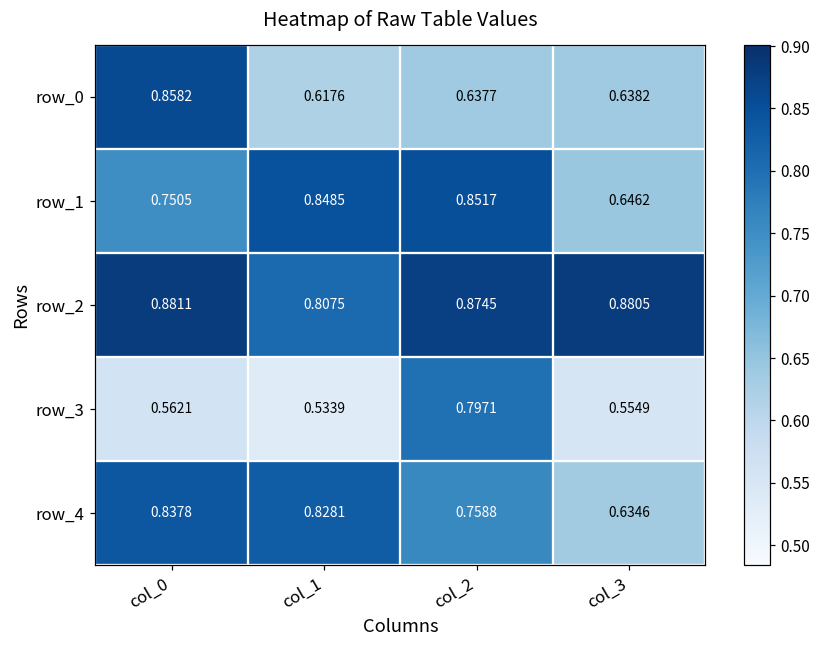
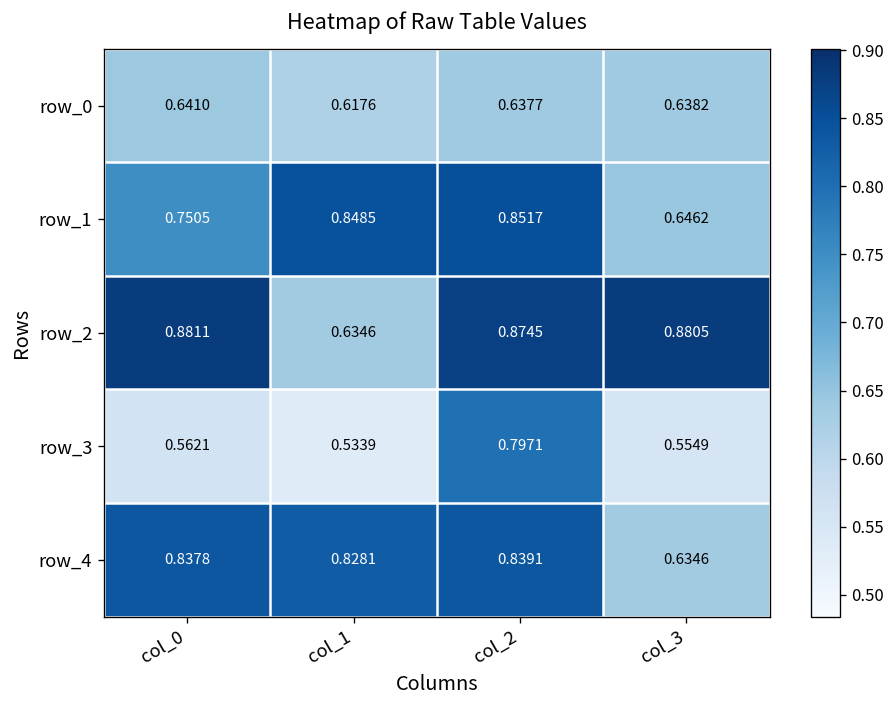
row_0, col_0: 0.8582 -> 0.6410
row_2, col_1: 0.8075 -> 0.6346
row_4, col_2: 0.7588 -> 0.8391
